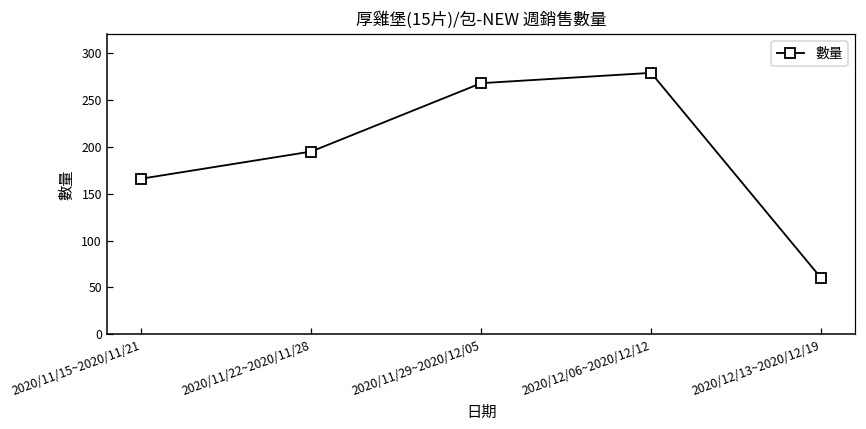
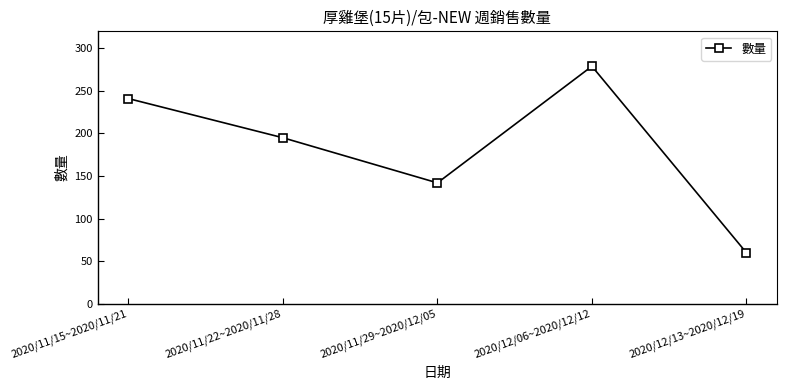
2020/11/15~2020/11/21: 170 -> 240
2020/11/29~2020/12/05: 270 -> 140
